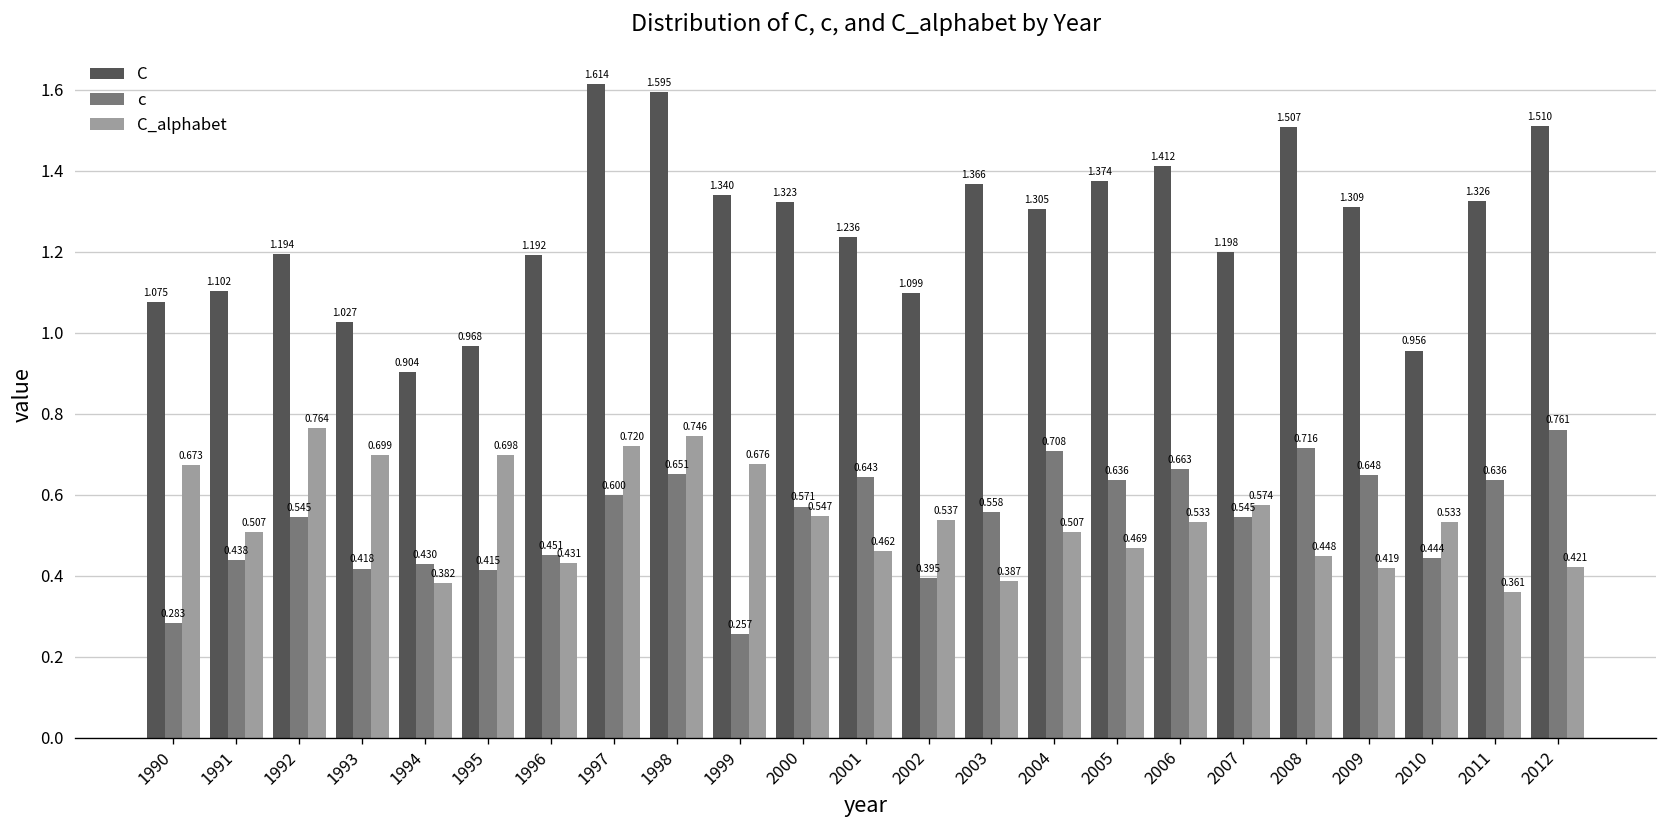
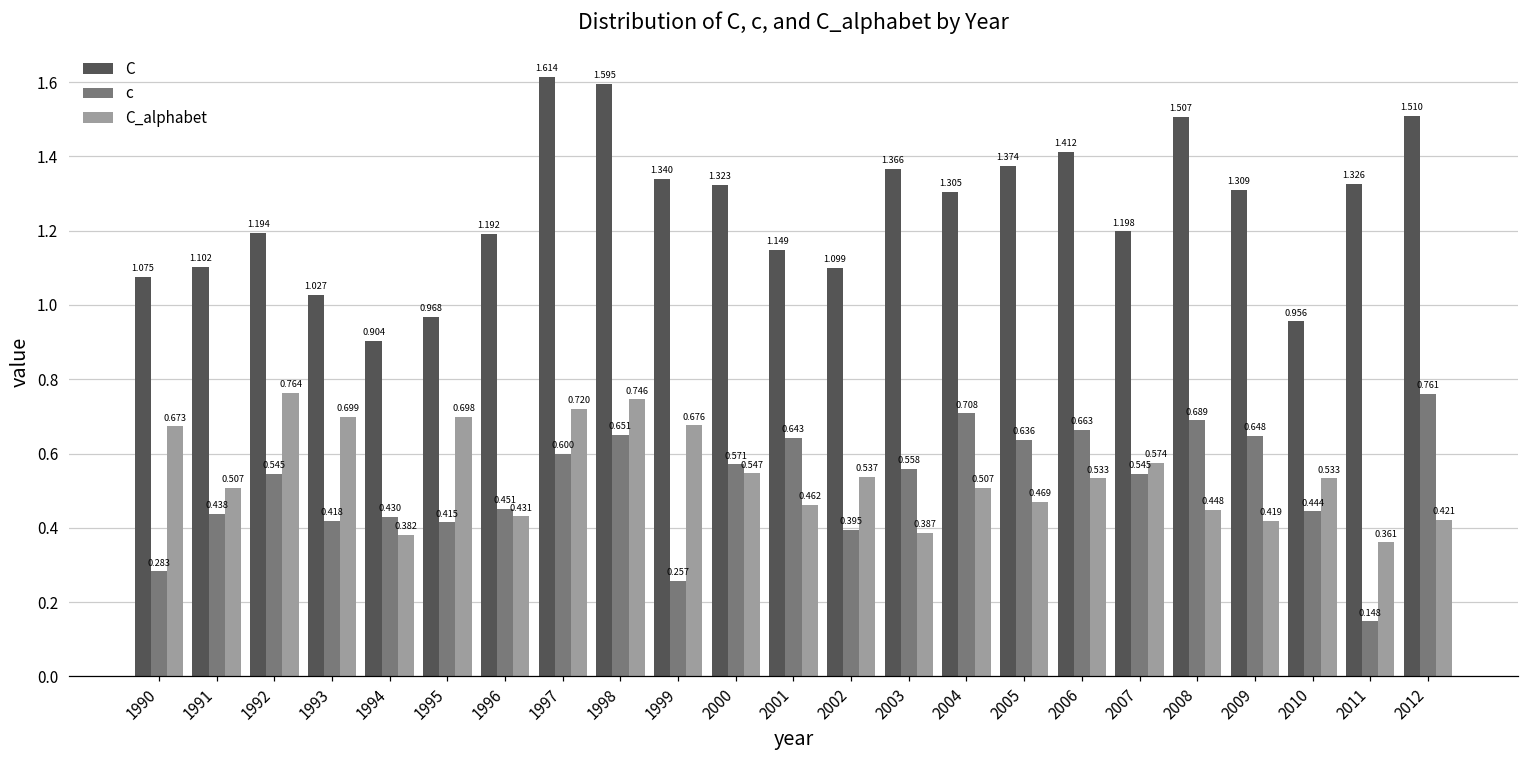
C, 2001: 1.236 -> 1.149
c, 2008: 0.716 -> 0.689
c, 2011: 0.636 -> 0.148
